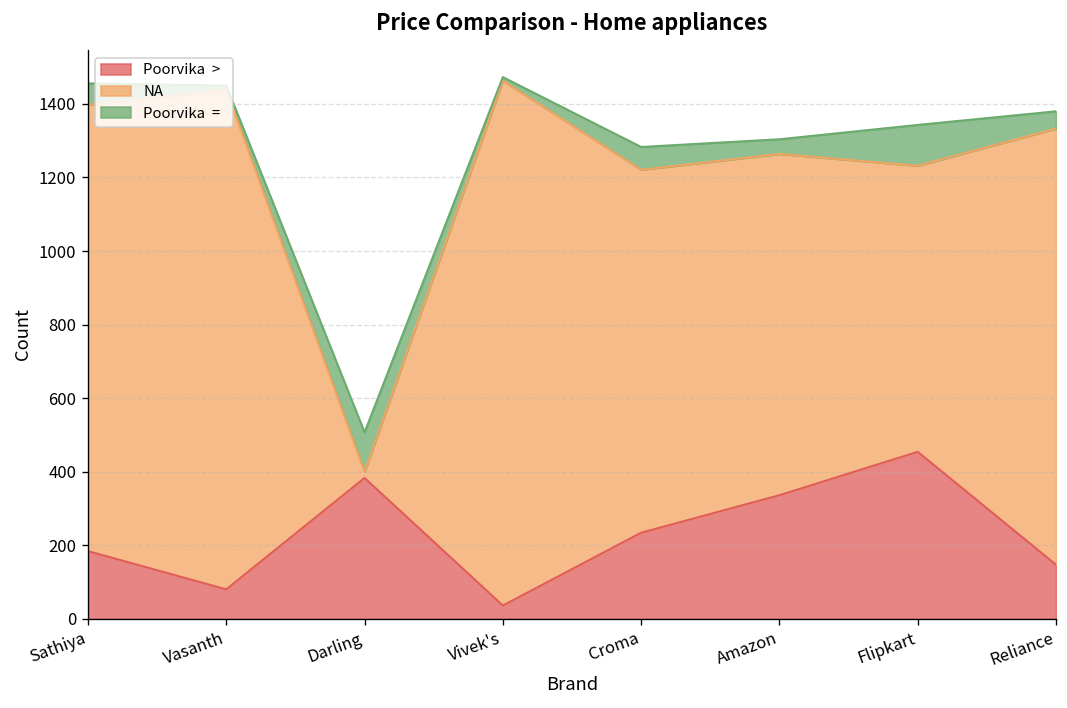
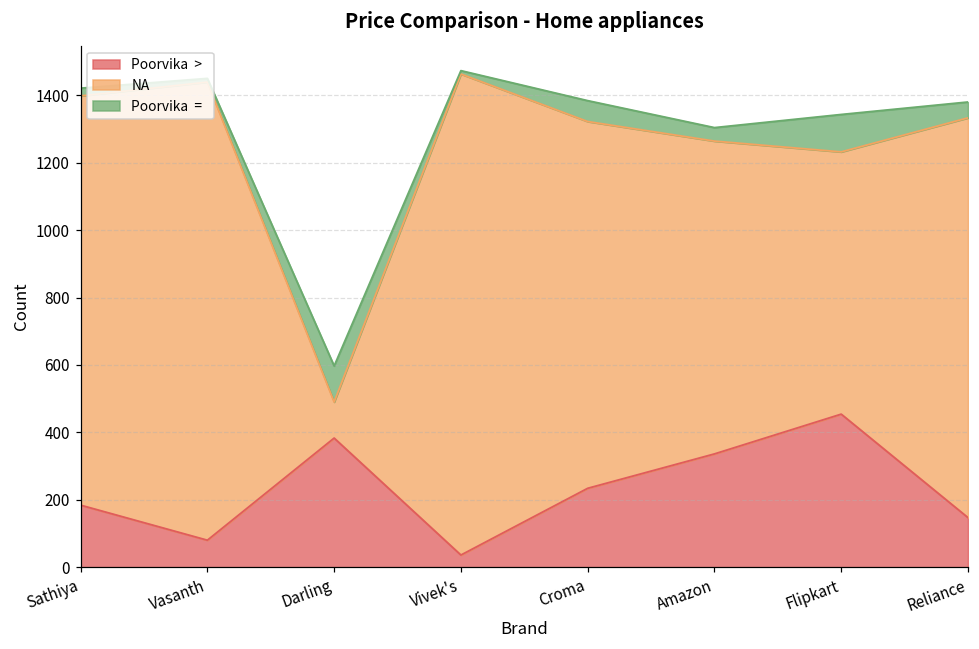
Poorvika =, Sathiya: 60 -> 20
NA, Darling: 20 -> 110
NA, Croma: 990 -> 1090
